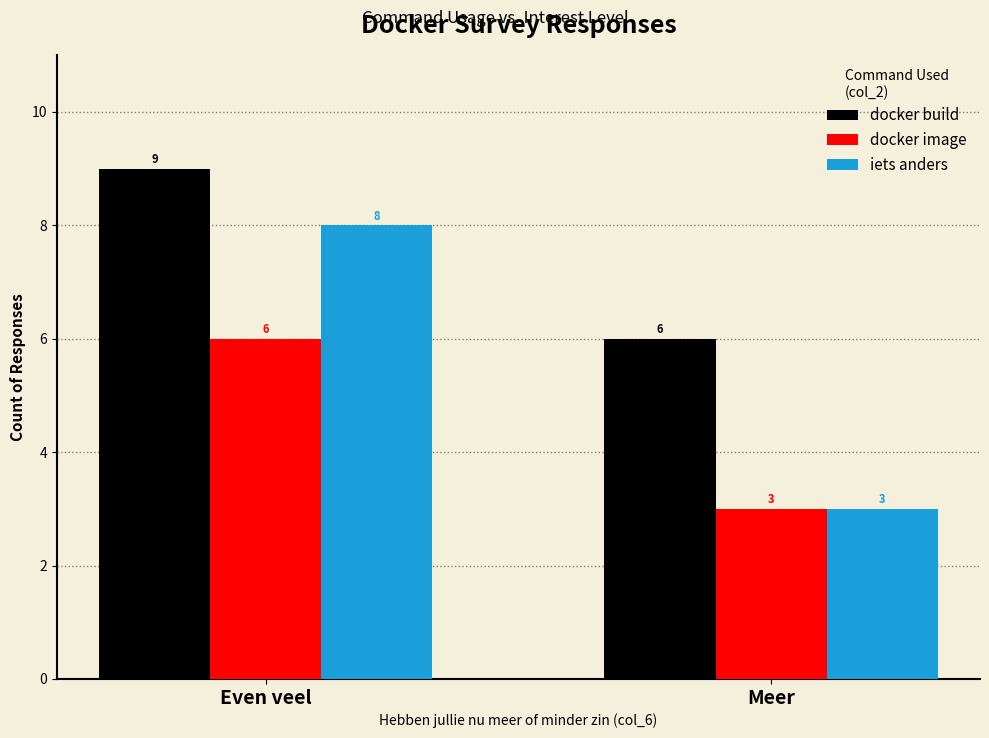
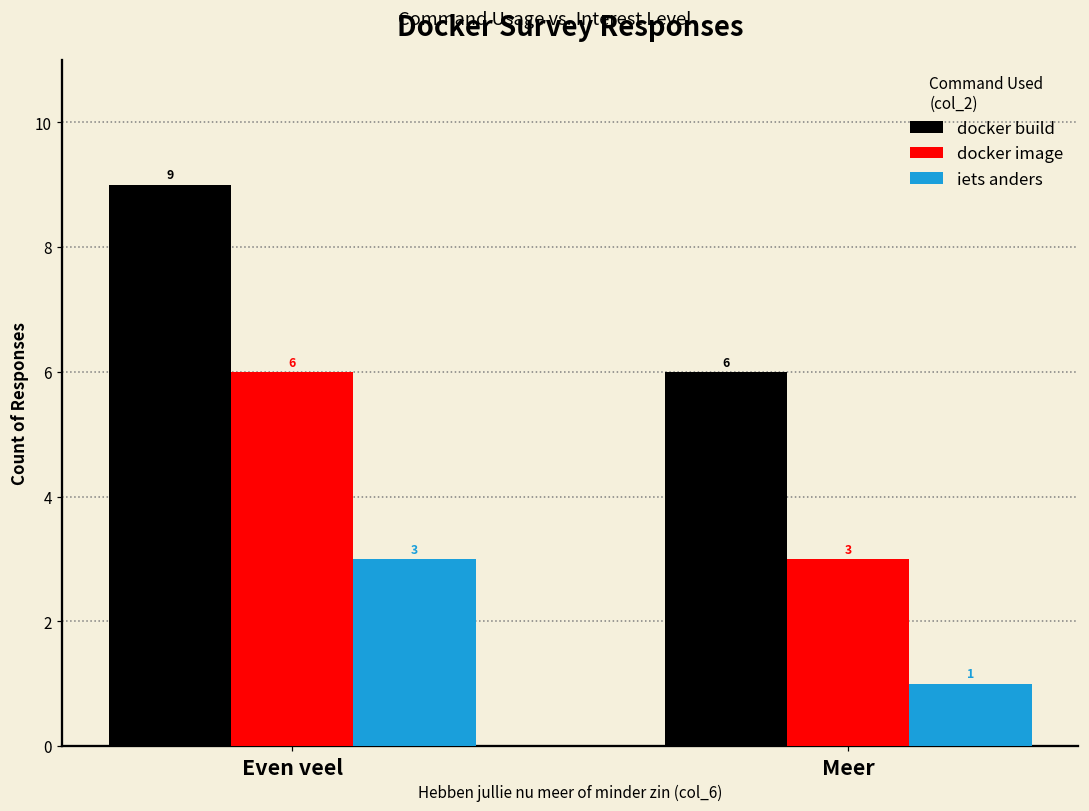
iets anders, Even veel: 8 -> 3
iets anders, Meer: 3 -> 1
